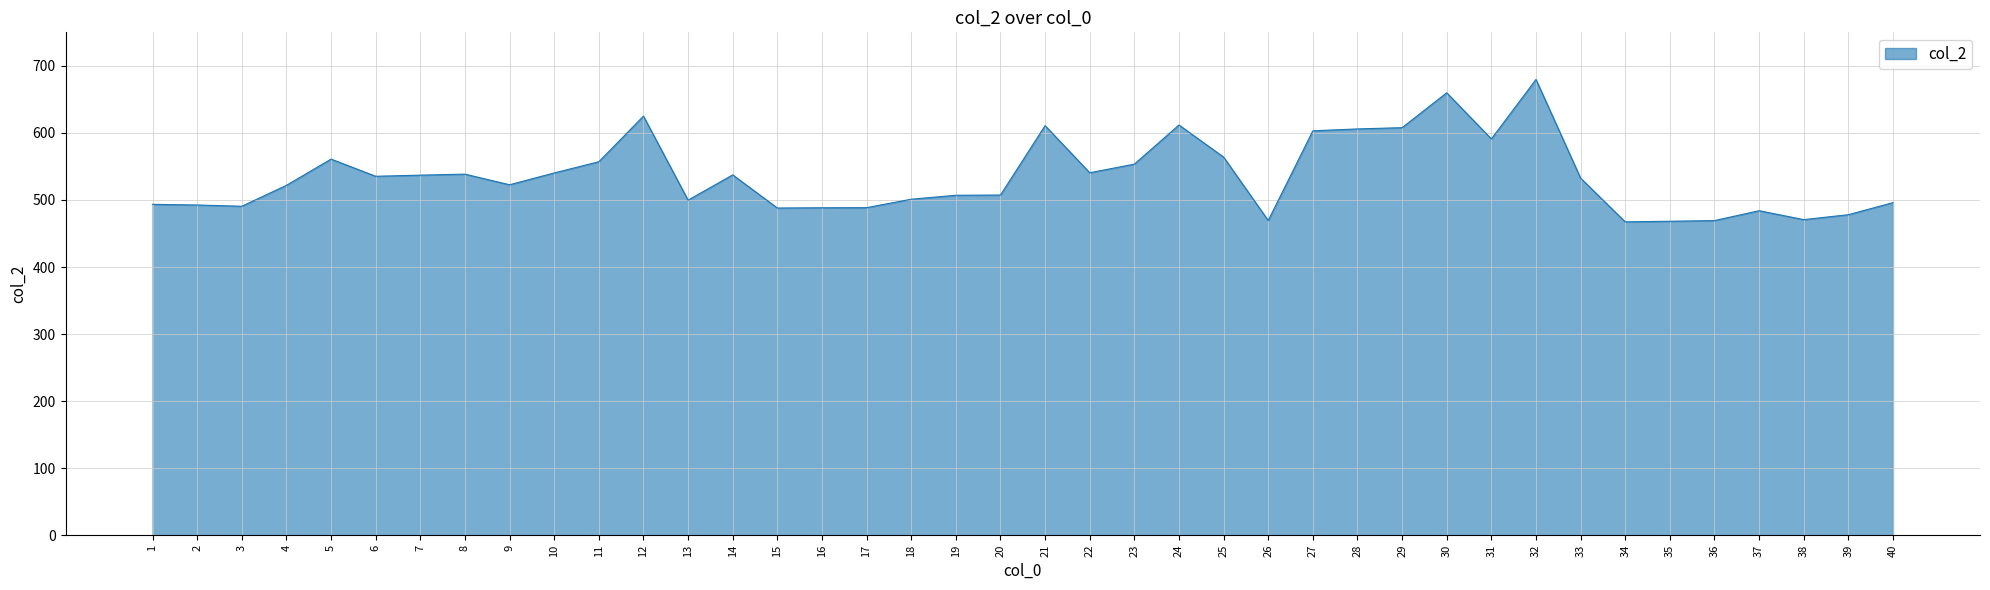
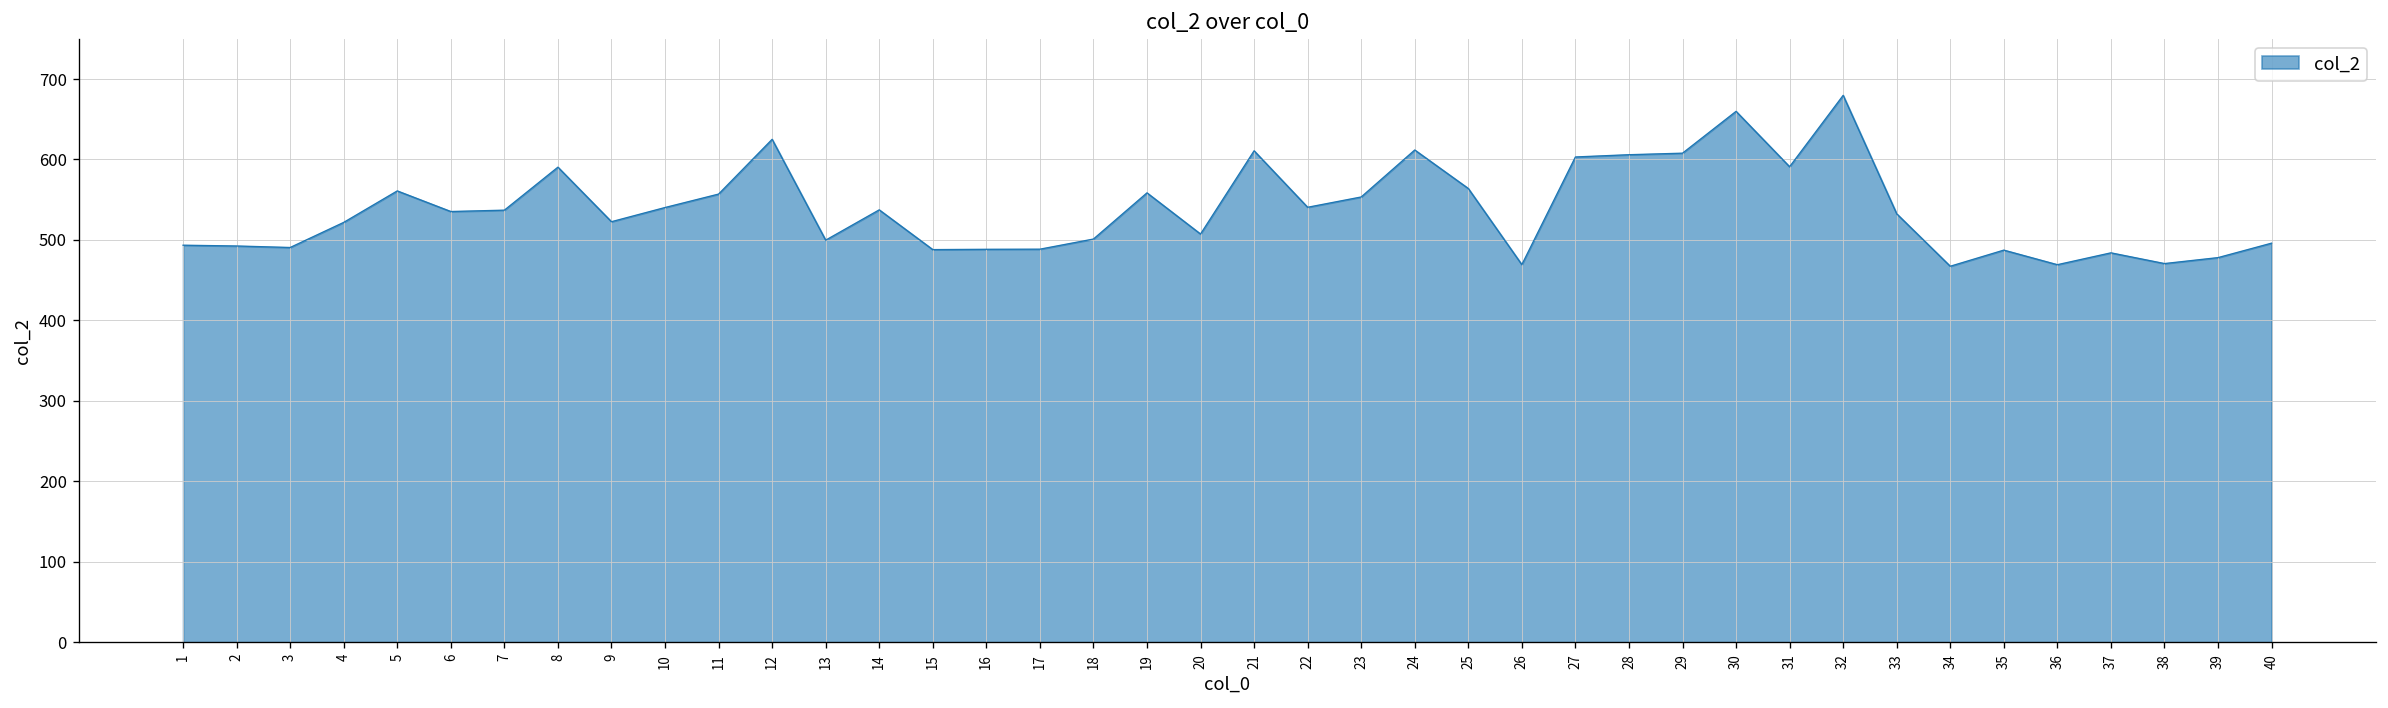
8: 540 -> 590
19: 510 -> 560
35: 470 -> 490
